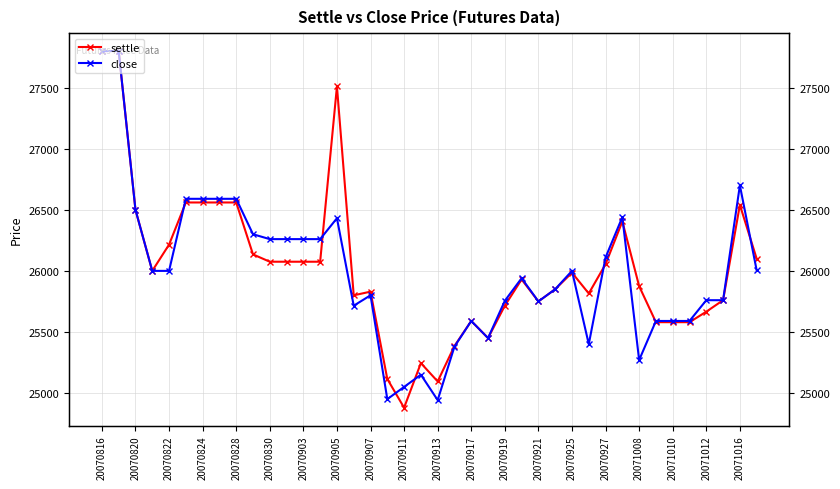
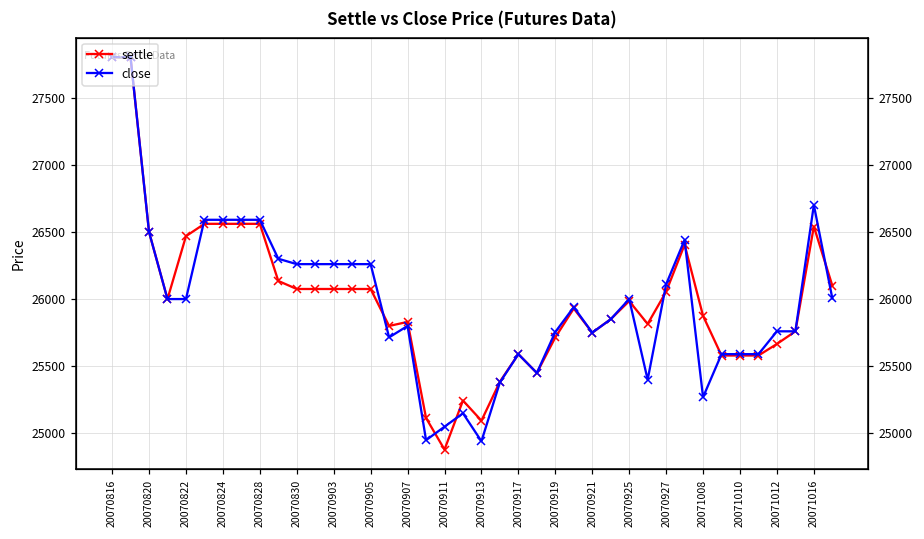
settle, 20070822: 26220 -> 26470
settle, 20070905: 27510 -> 26080
close, 20070905: 26430 -> 26260
